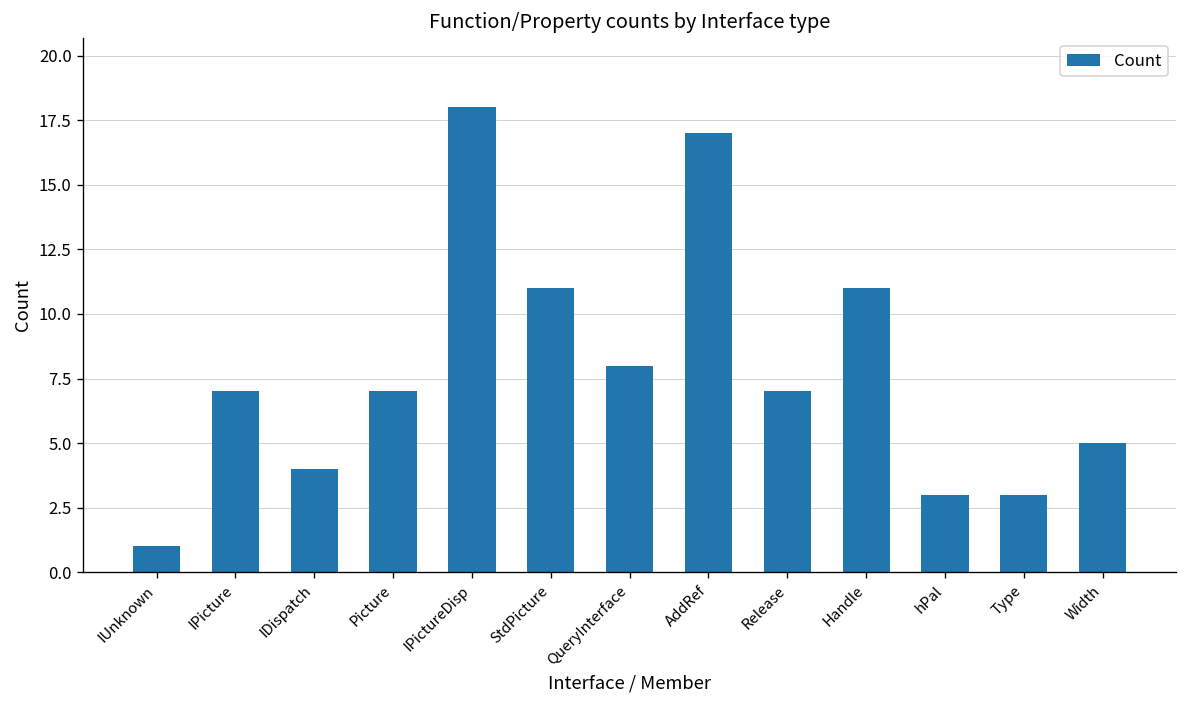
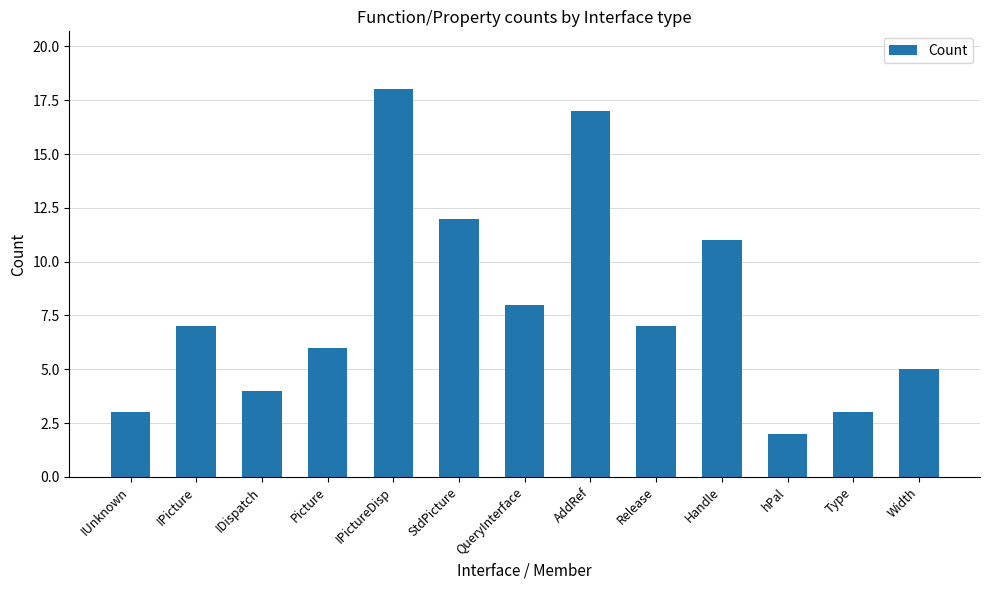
IUnknown: 1 -> 3
Picture: 7 -> 6
StdPicture: 11 -> 12
hPal: 3 -> 2
